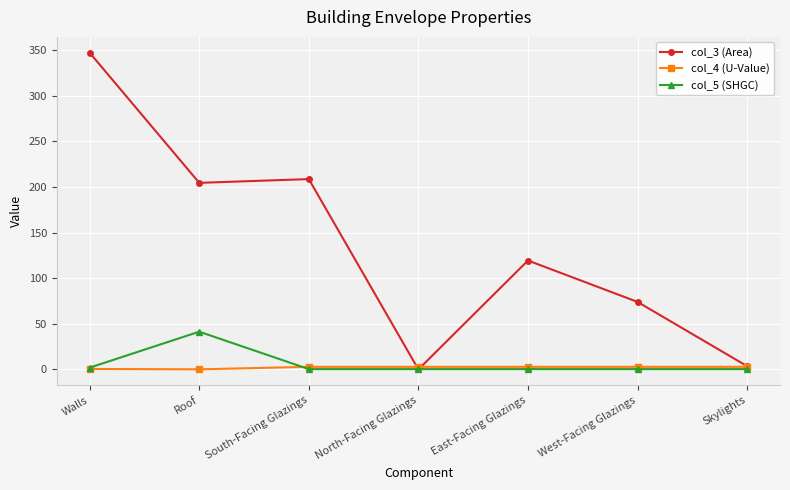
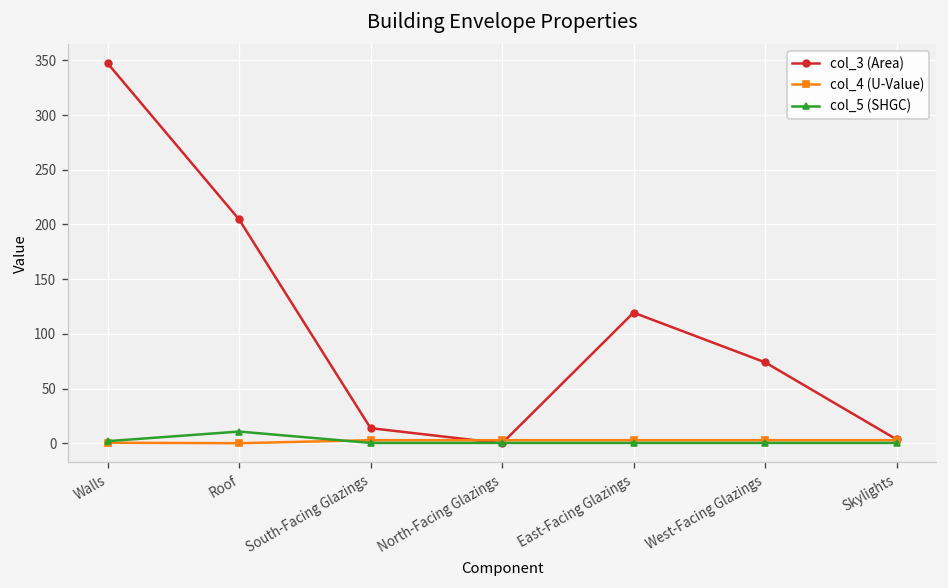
col_5 (SHGC), Roof: 40 -> 10
col_3 (Area), South-Facing Glazings: 210 -> 10
